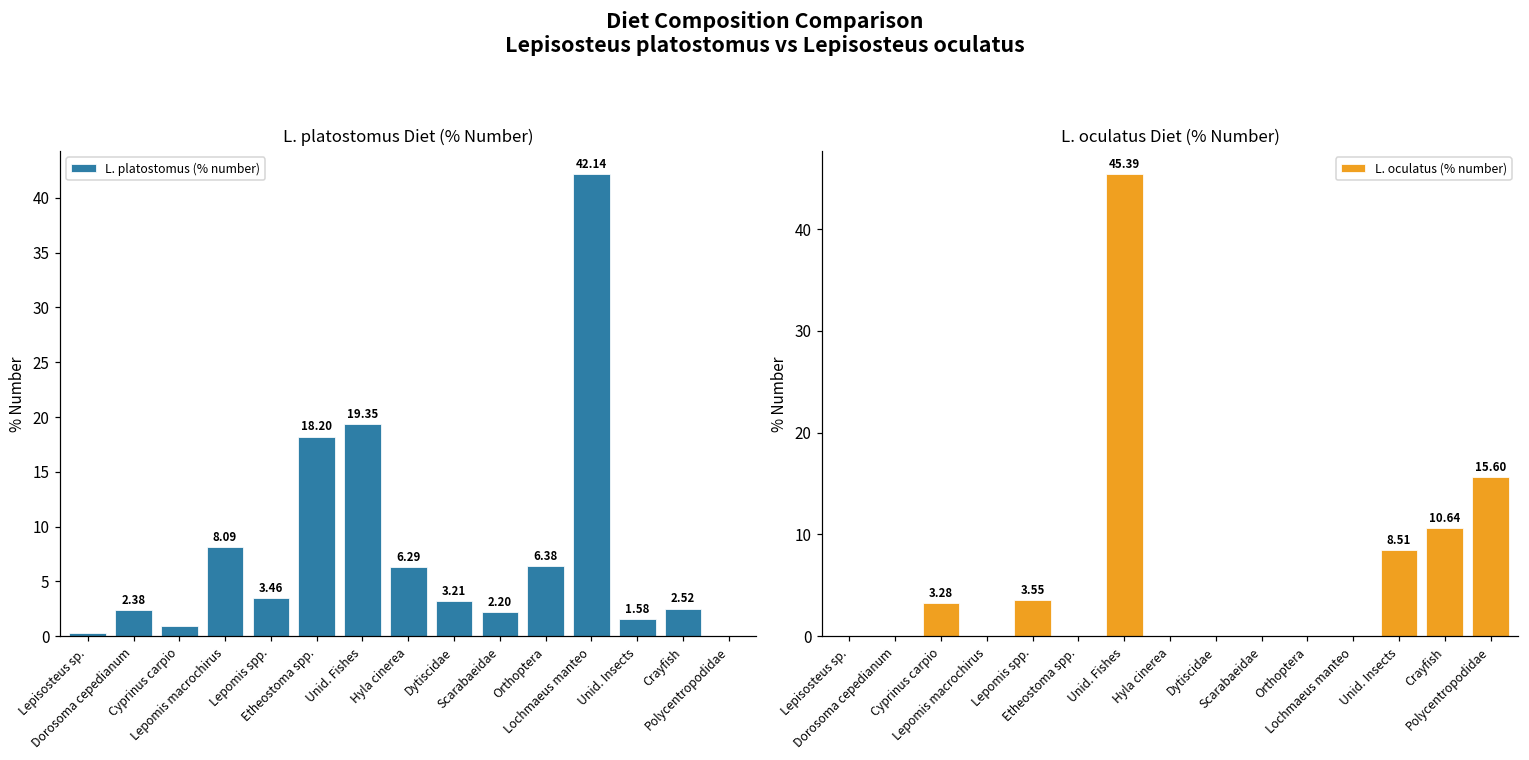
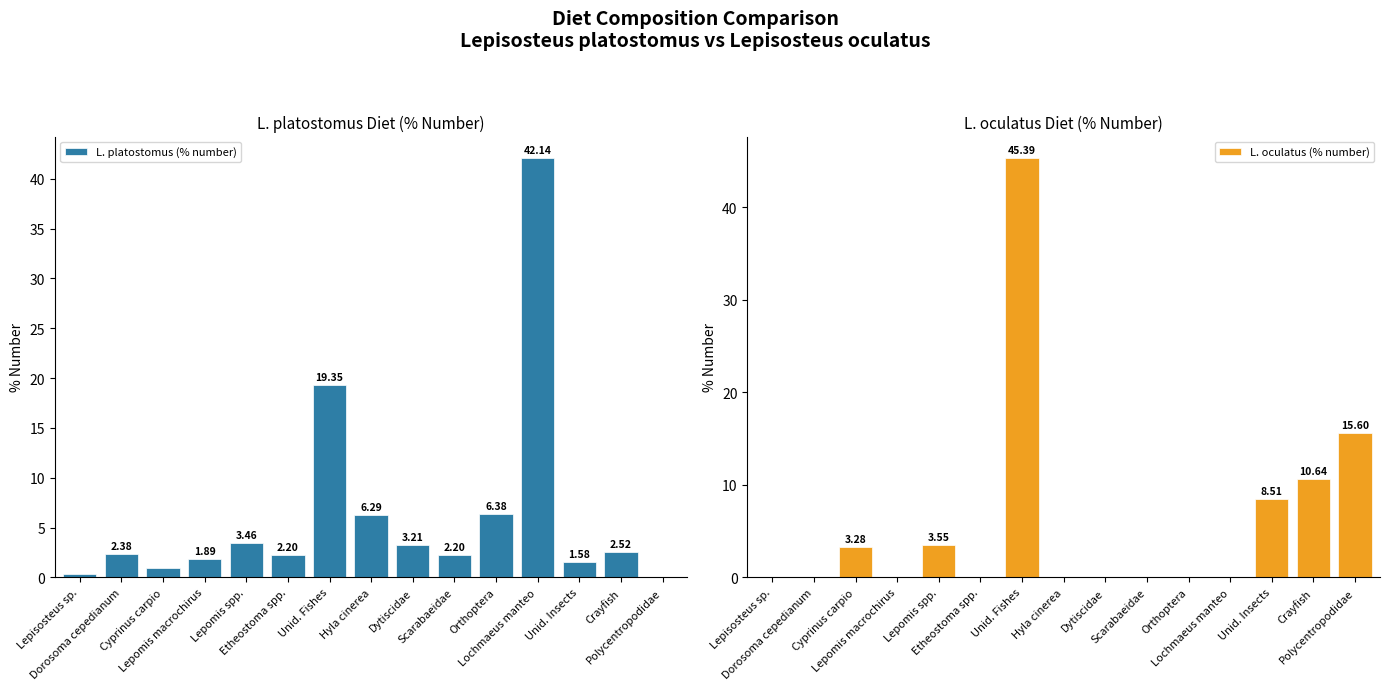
L. platostomus Diet (% Number), Lepomis macrochirus: 8.09 -> 1.89
L. platostomus Diet (% Number), Etheostoma spp.: 18.20 -> 2.20
